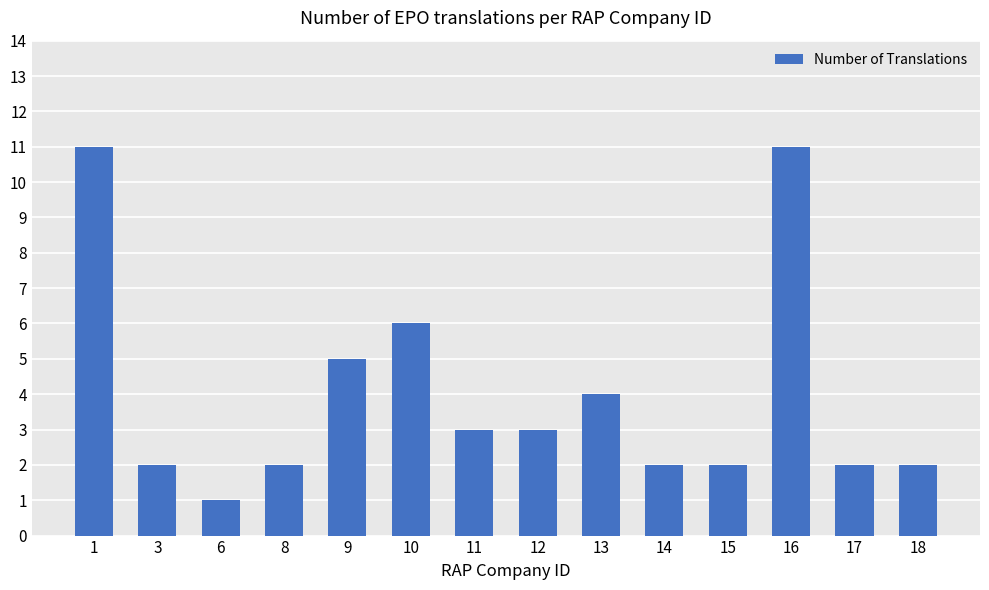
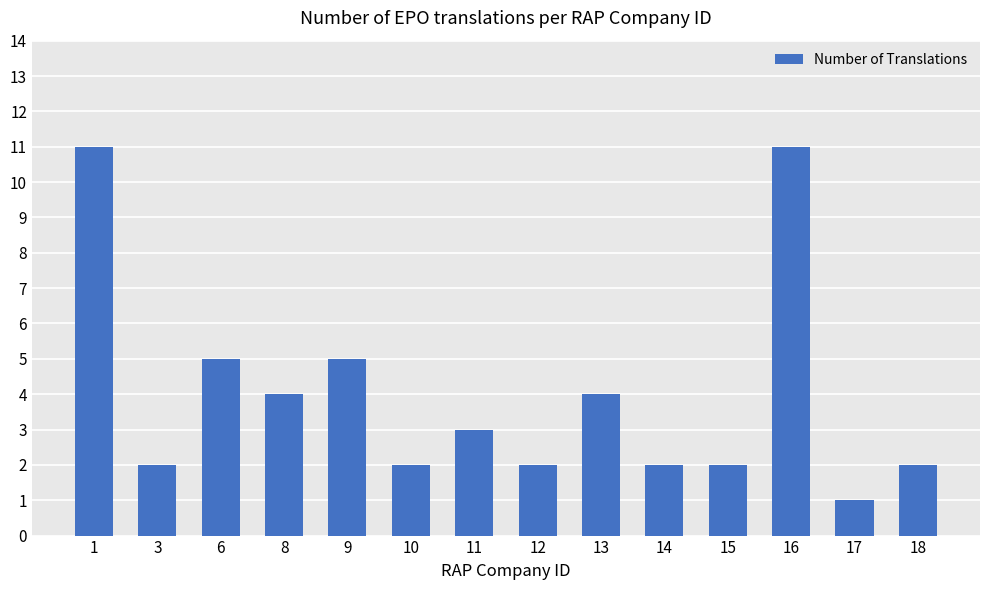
6: 1 -> 5
8: 2 -> 4
10: 6 -> 2
12: 3 -> 2
17: 2 -> 1
